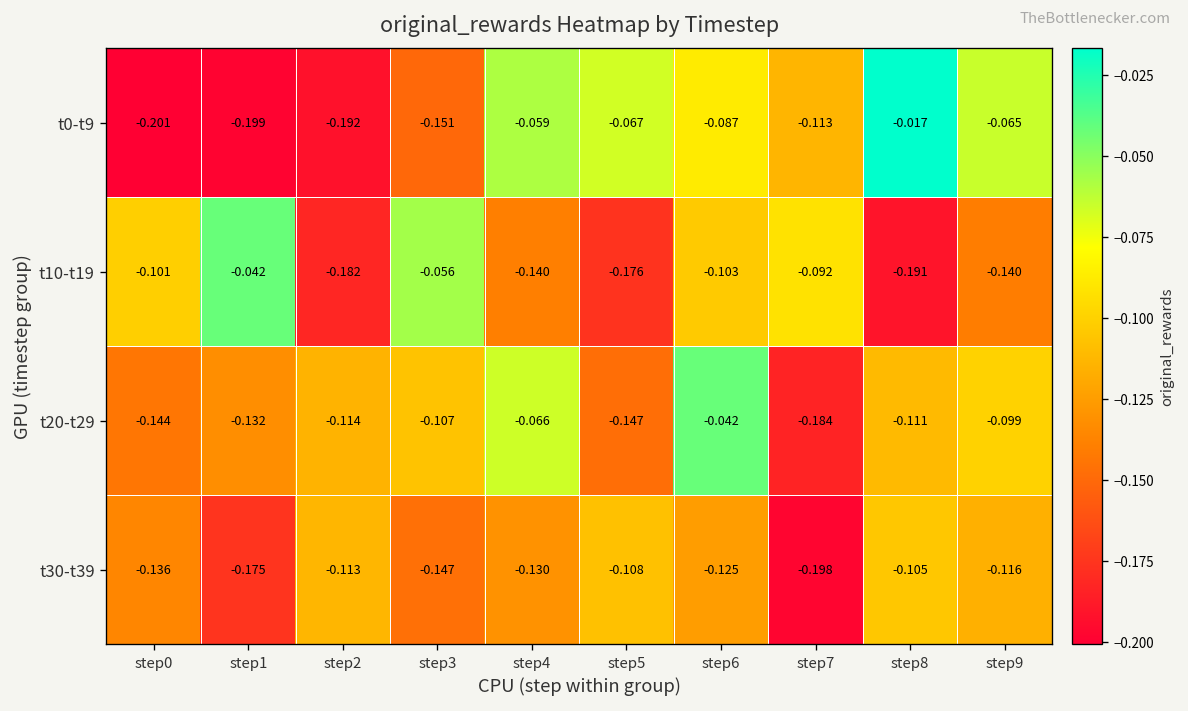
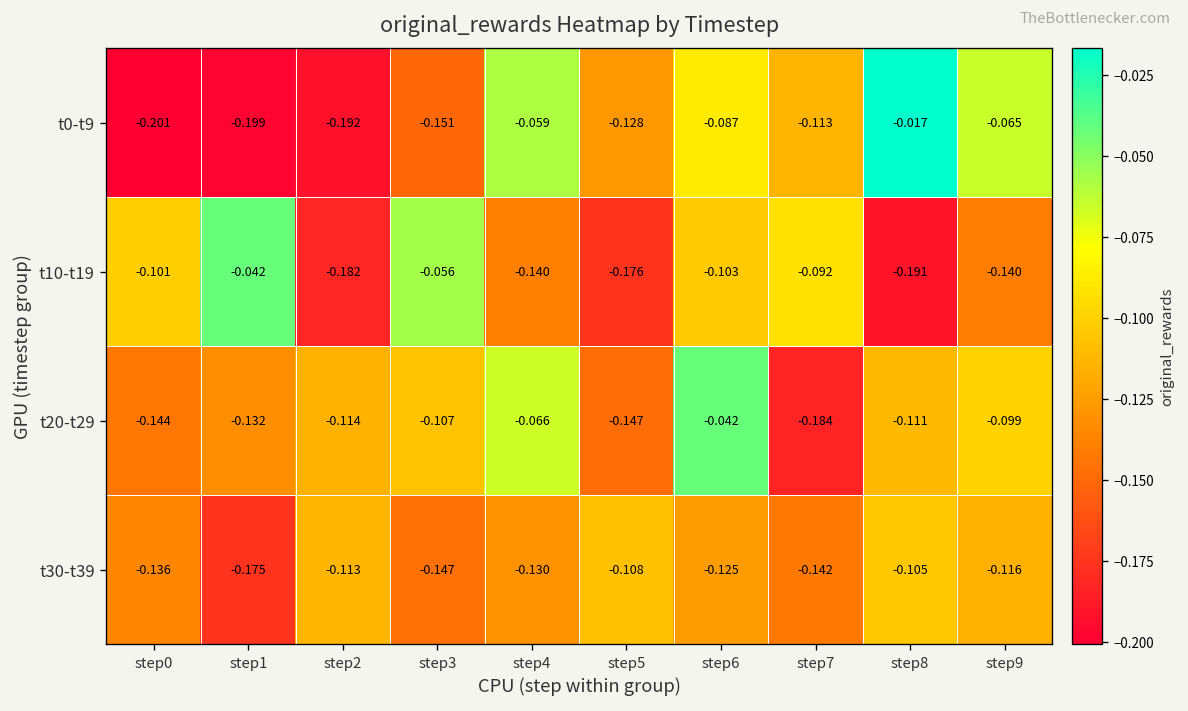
t0-t9, step5: -0.067 -> -0.128
t30-t39, step7: -0.198 -> -0.142
